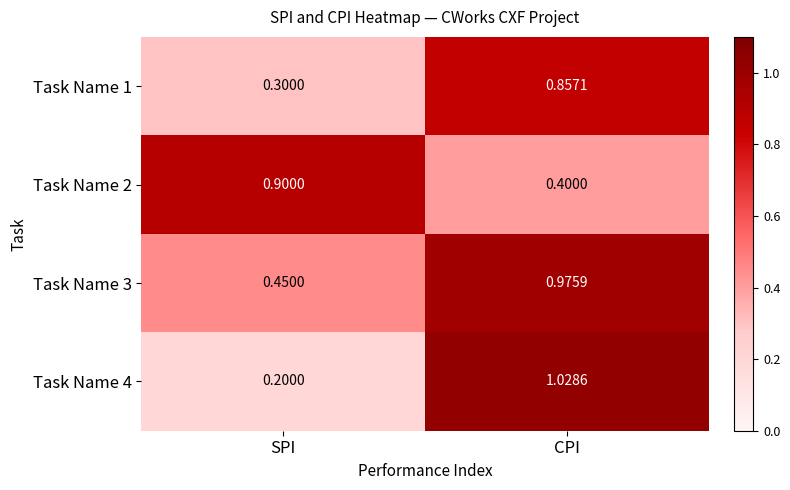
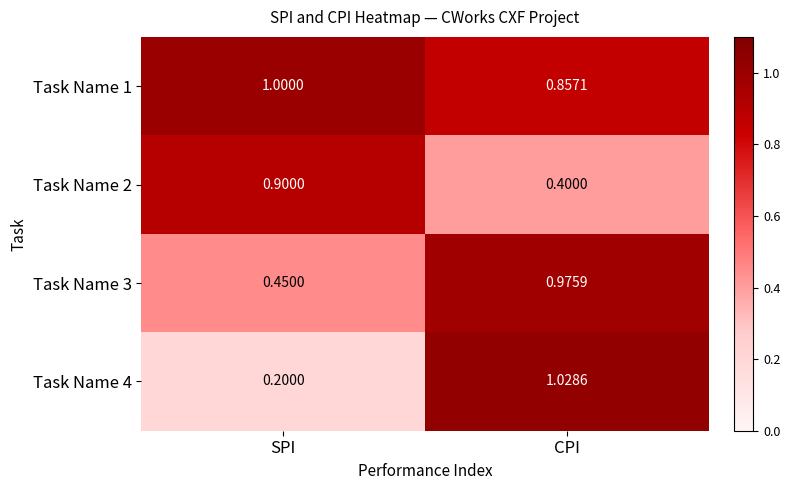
Task Name 1, SPI: 0.3000 -> 1.0000
